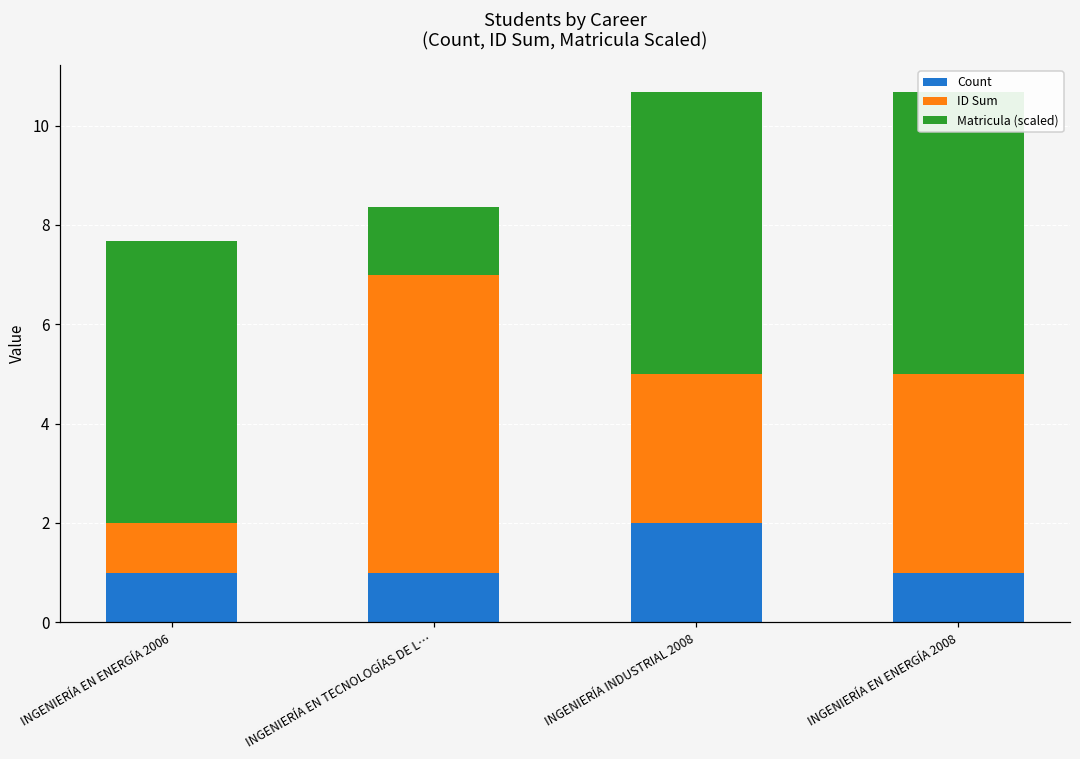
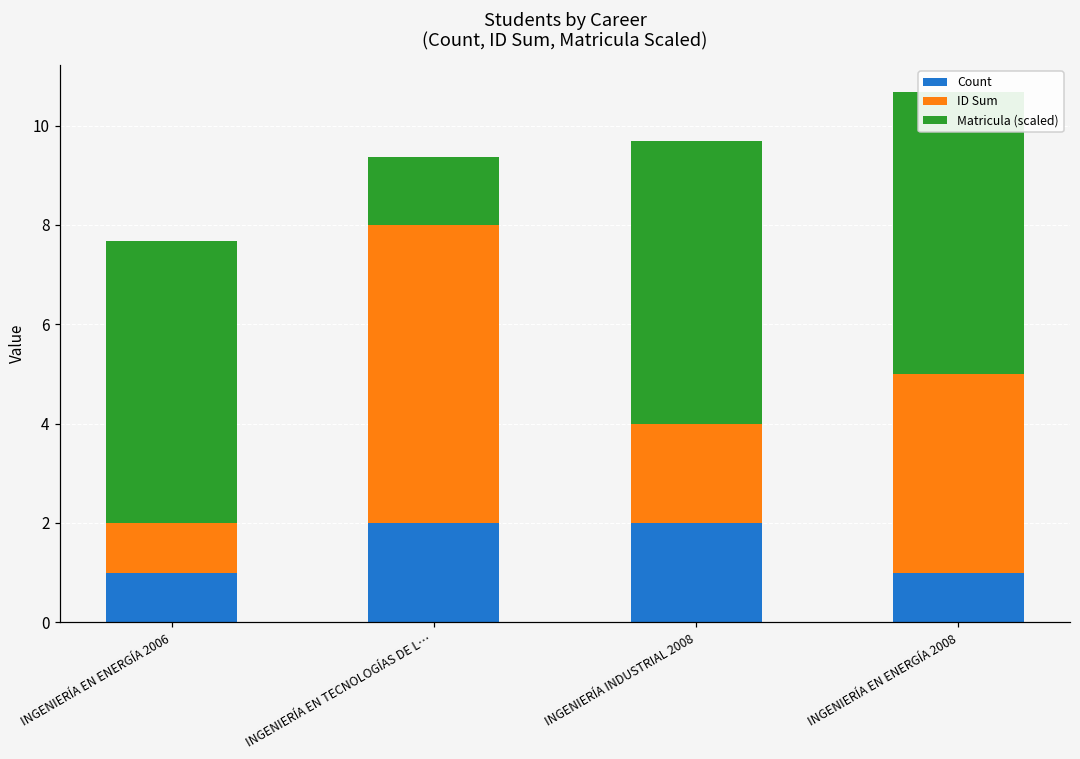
Count, INGENIERÍA EN TECNOLOGÍAS DE L…: 1 -> 2
ID Sum, INGENIERÍA INDUSTRIAL 2008: 3 -> 2
